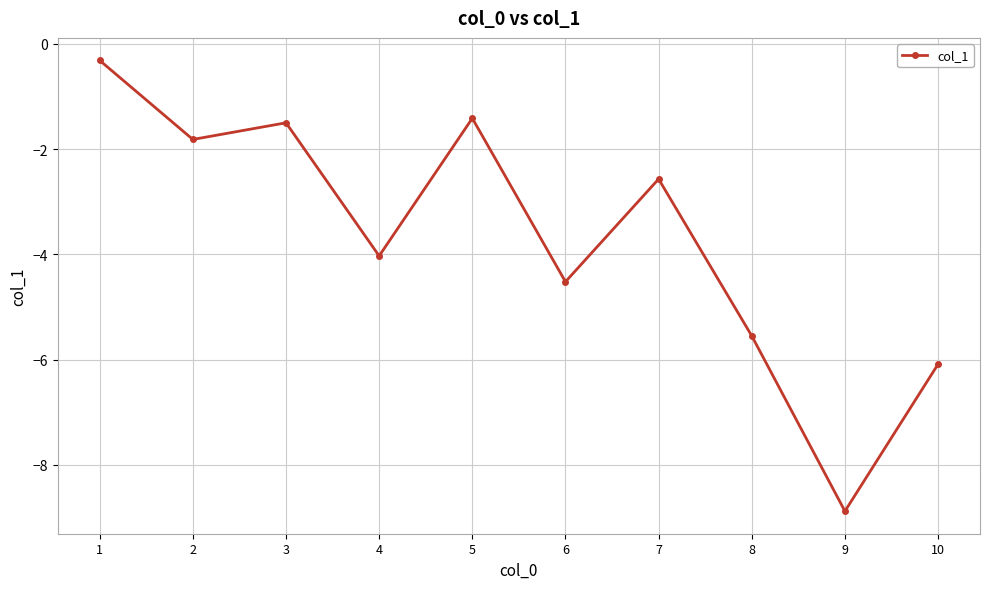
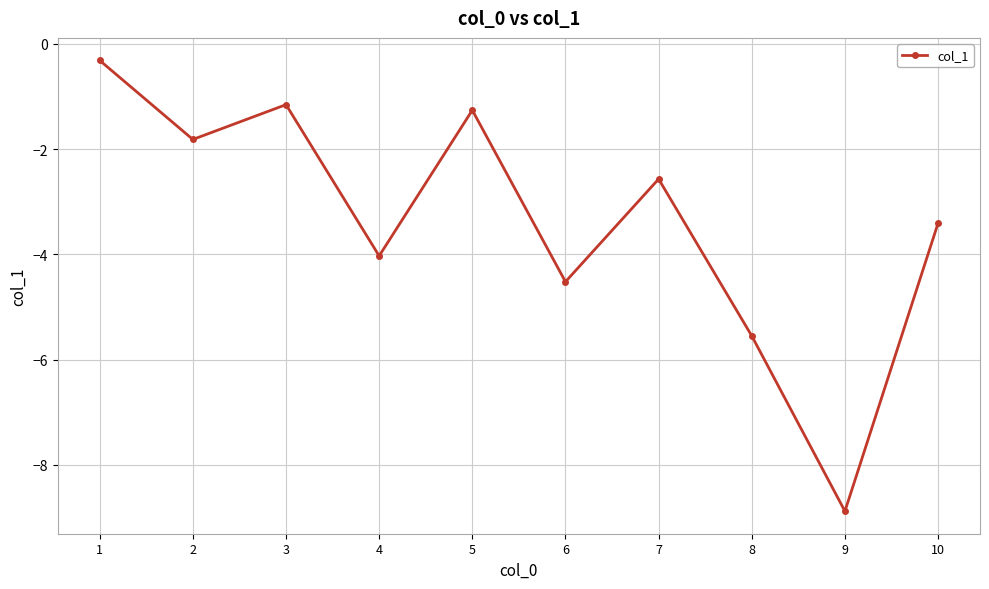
3: -1.5 -> -1.2
5: -1.4 -> -1.3
10: -6.1 -> -3.4
